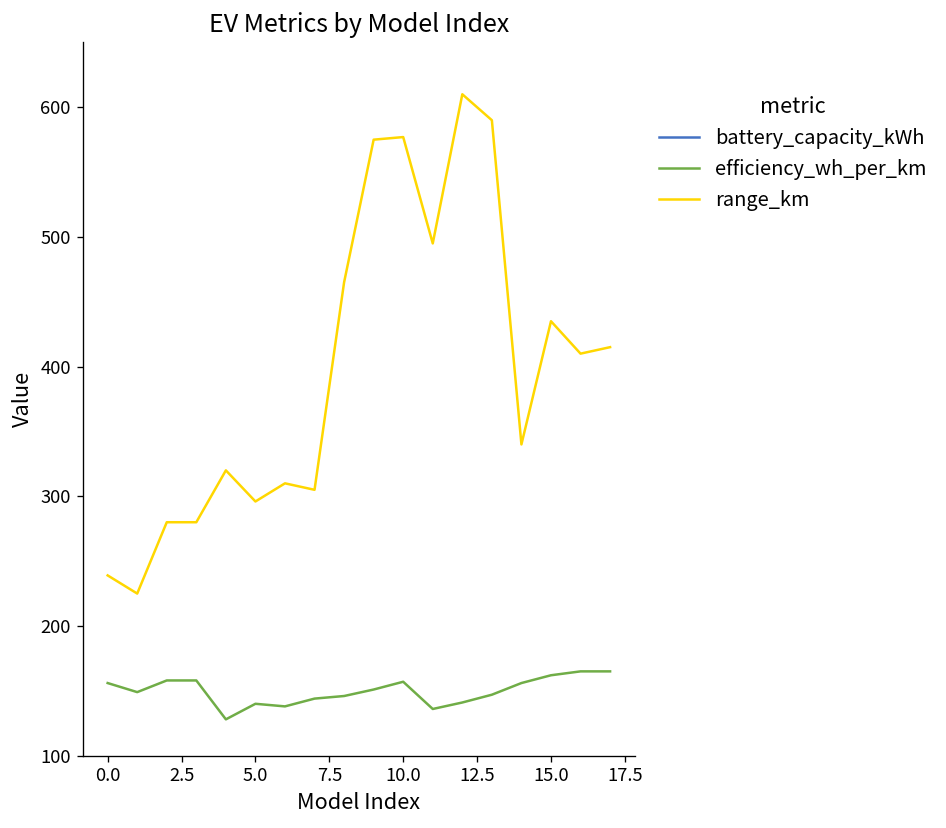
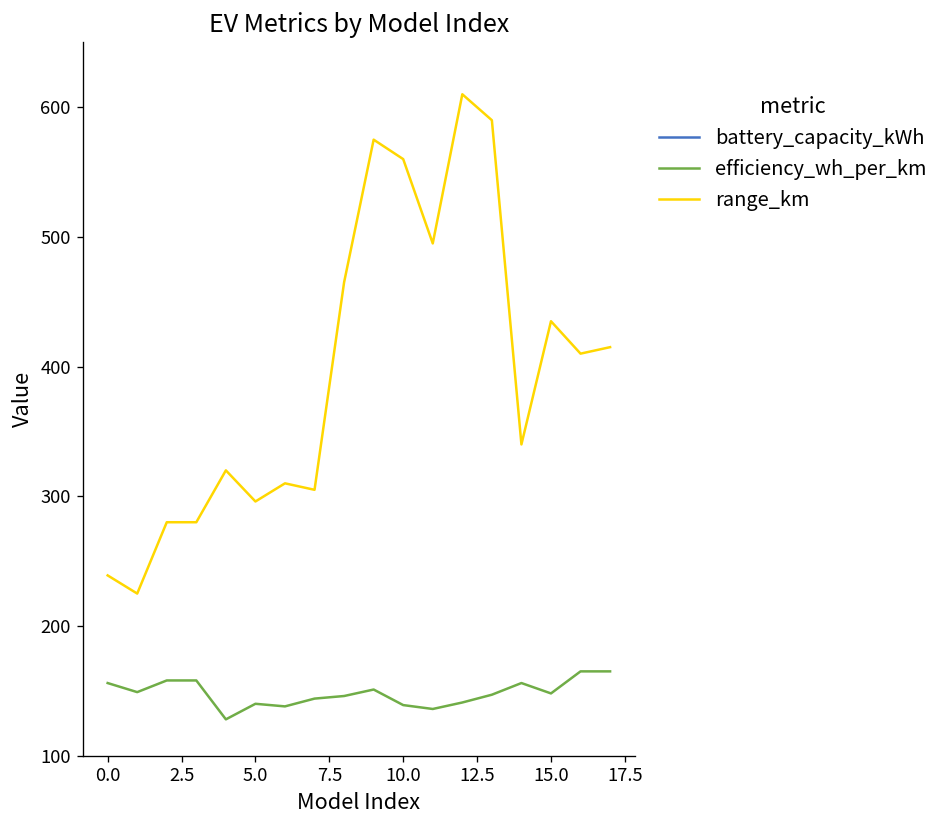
efficiency_wh_per_km, 10.0: 157 -> 139
range_km, 10.0: 577 -> 560
efficiency_wh_per_km, 15.0: 162 -> 148
